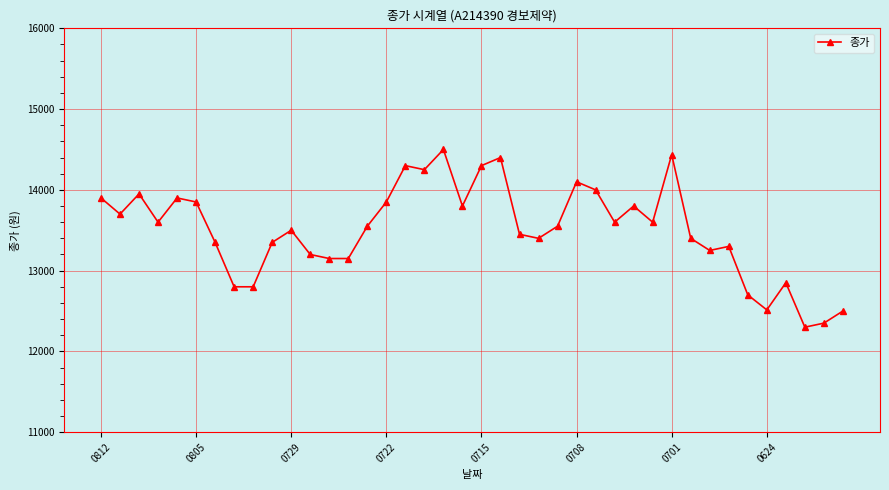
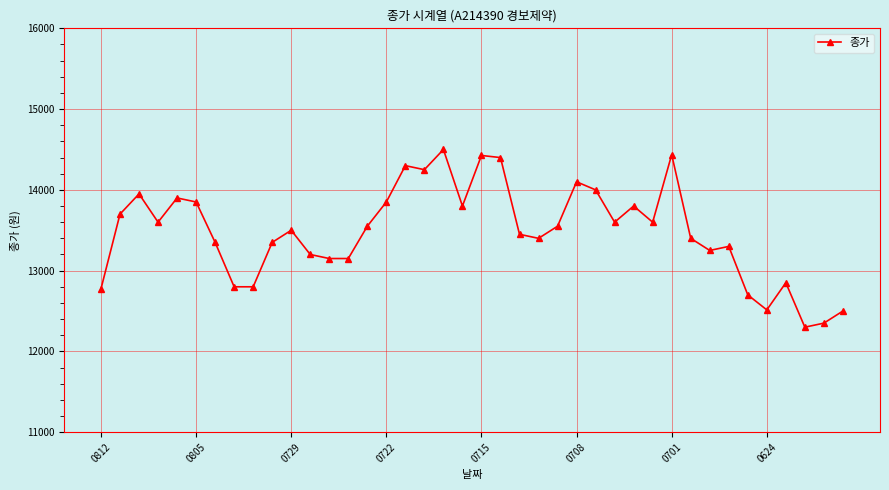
0812: 13900 -> 12800
0715: 14300 -> 14400
